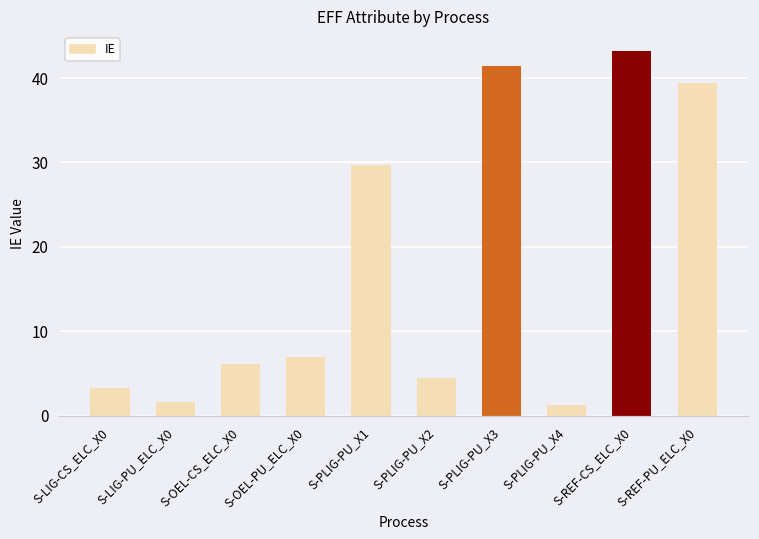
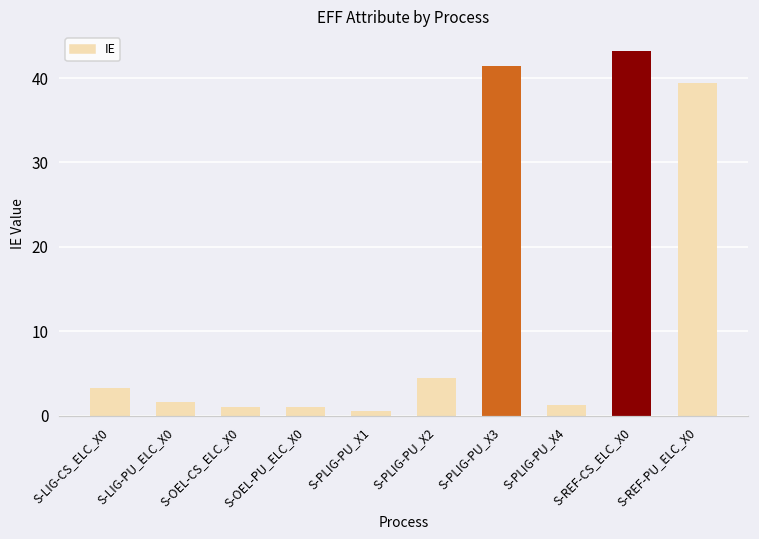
S-OEL-CS_ELC_X0: 6 -> 1
S-OEL-PU_ELC_X0: 7 -> 1
S-PLIG-PU_X1: 30 -> 0
